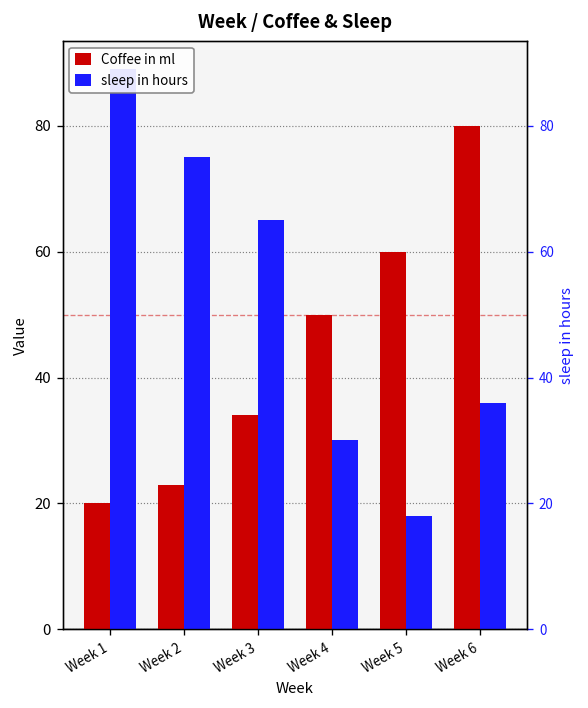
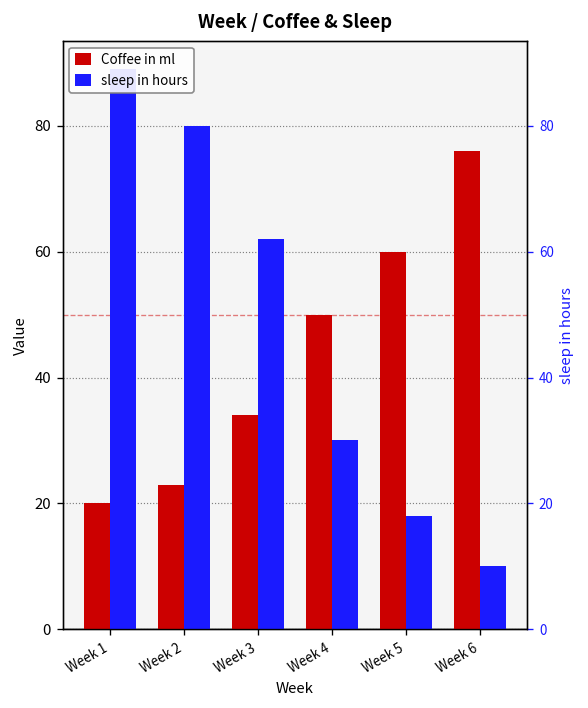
sleep in hours, Week 2: 75 -> 80
sleep in hours, Week 3: 65 -> 62
Coffee in ml, Week 6: 80 -> 76
sleep in hours, Week 6: 36 -> 10
